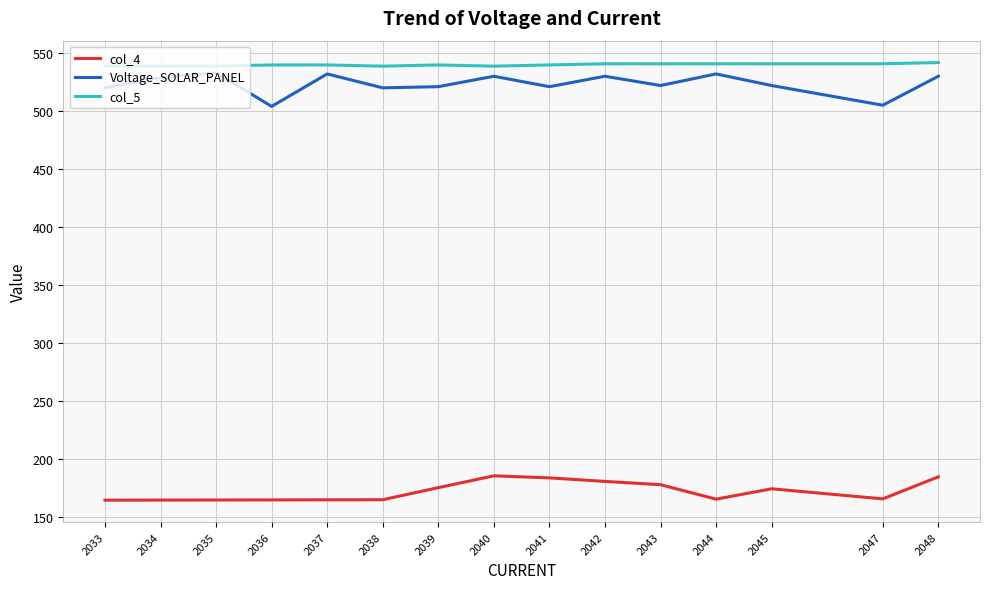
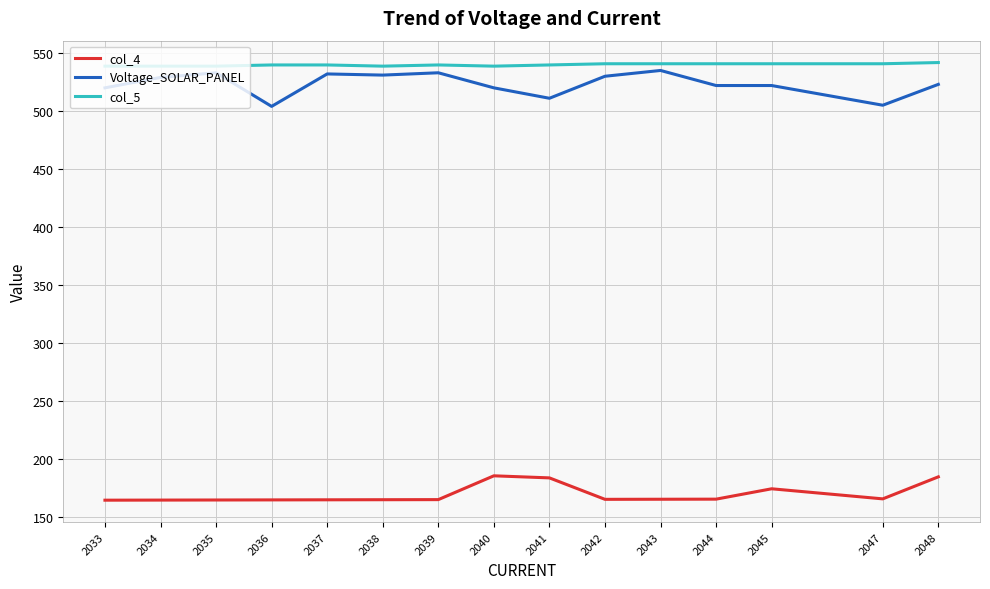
Voltage_SOLAR_PANEL, 2038: 520 -> 531
col_4, 2039: 175 -> 165
Voltage_SOLAR_PANEL, 2039: 521 -> 533
Voltage_SOLAR_PANEL, 2040: 530 -> 520
Voltage_SOLAR_PANEL, 2041: 521 -> 511
col_4, 2042: 180 -> 165
col_4, 2043: 178 -> 165
Voltage_SOLAR_PANEL, 2043: 522 -> 535
Voltage_SOLAR_PANEL, 2044: 532 -> 522
Voltage_SOLAR_PANEL, 2048: 530 -> 523
